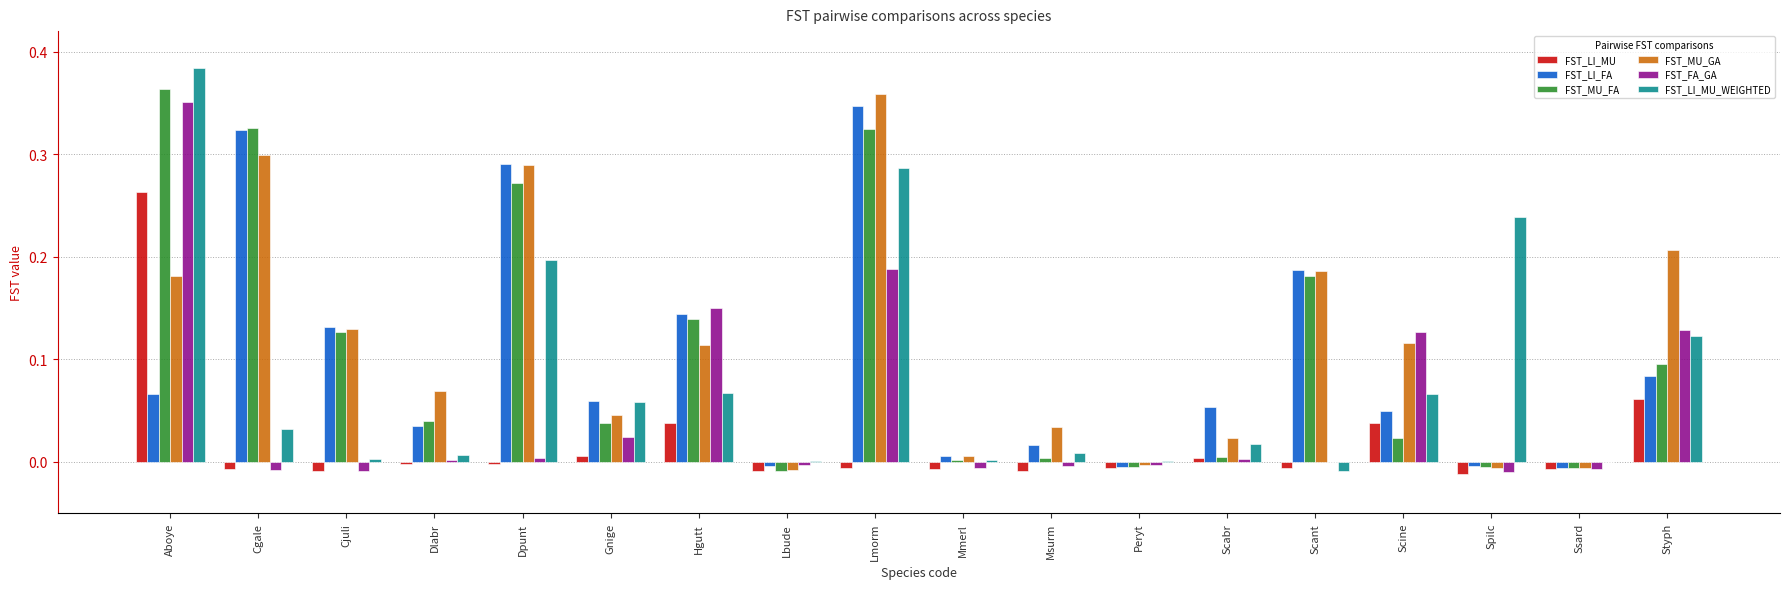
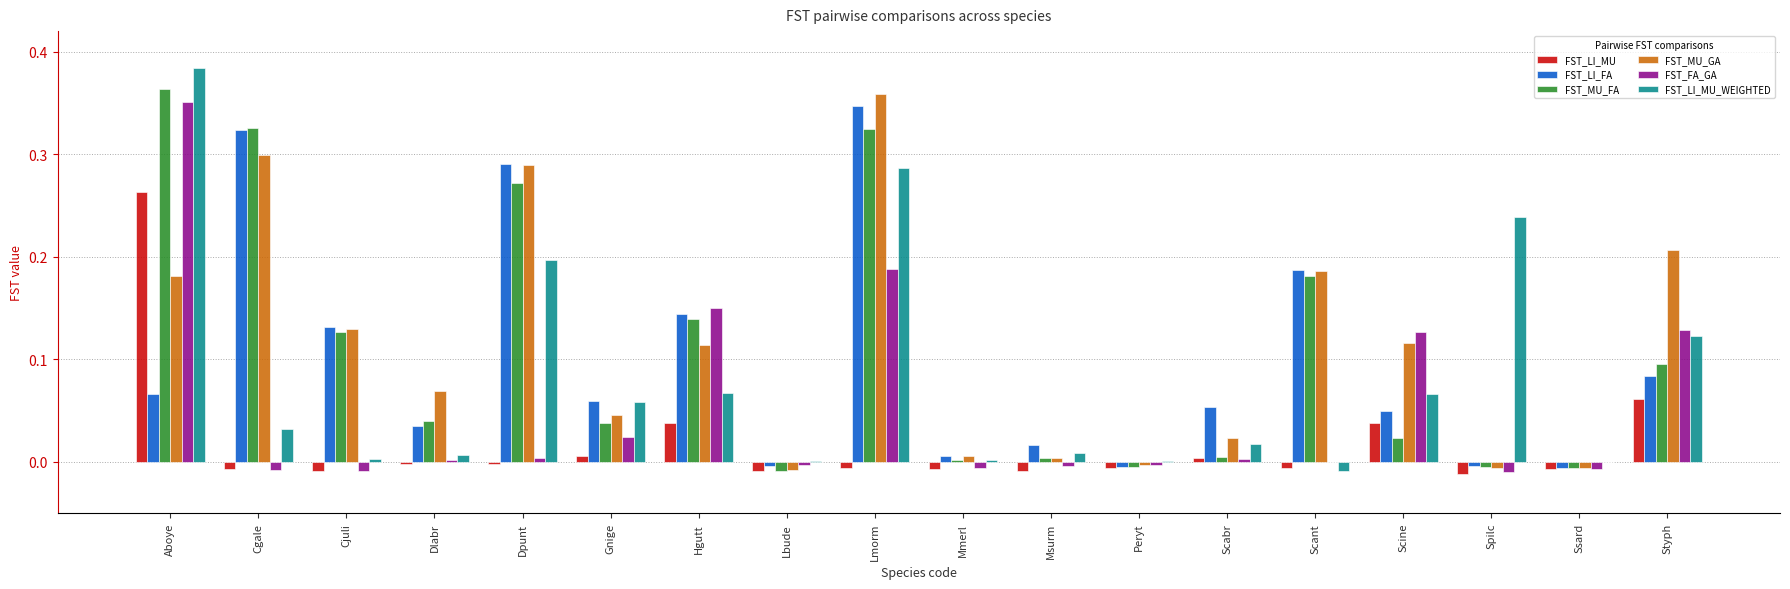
FST_MU_GA, Msurm: 0.034 -> 0.003
